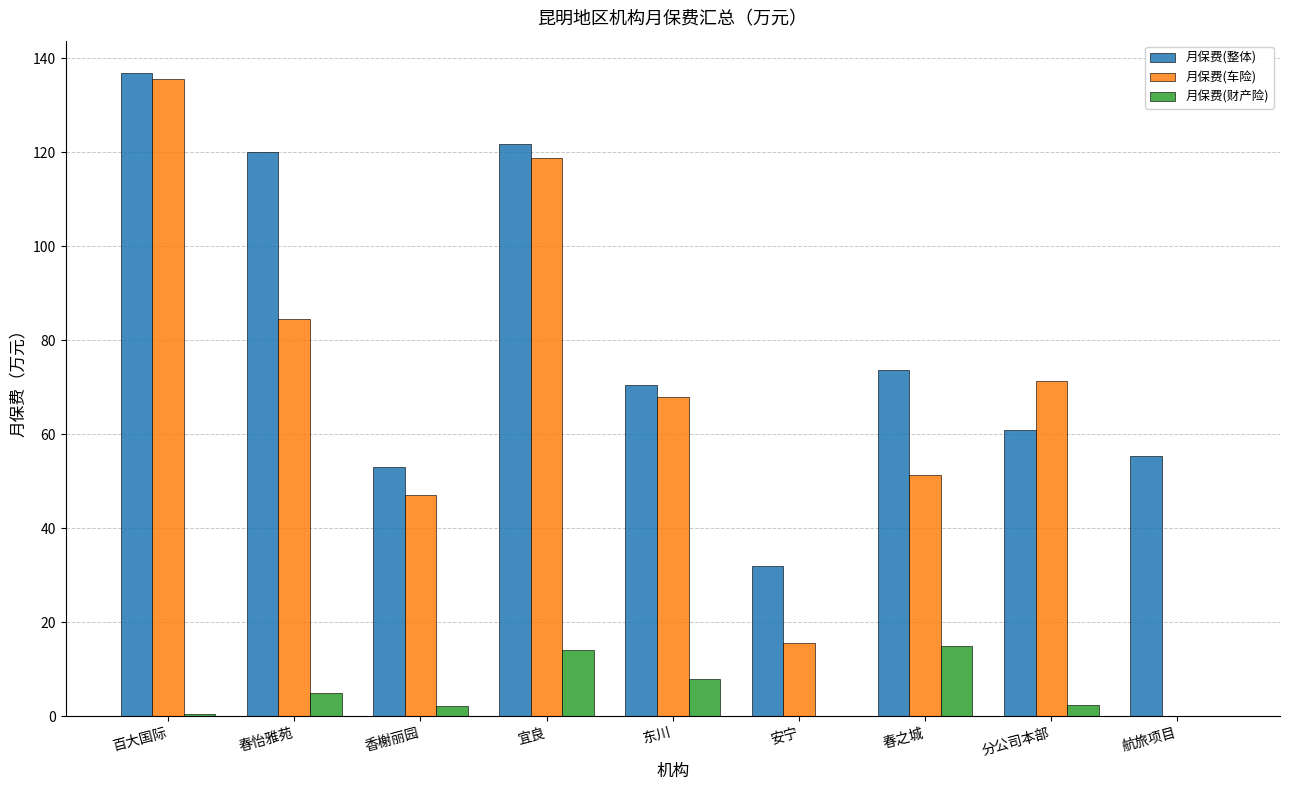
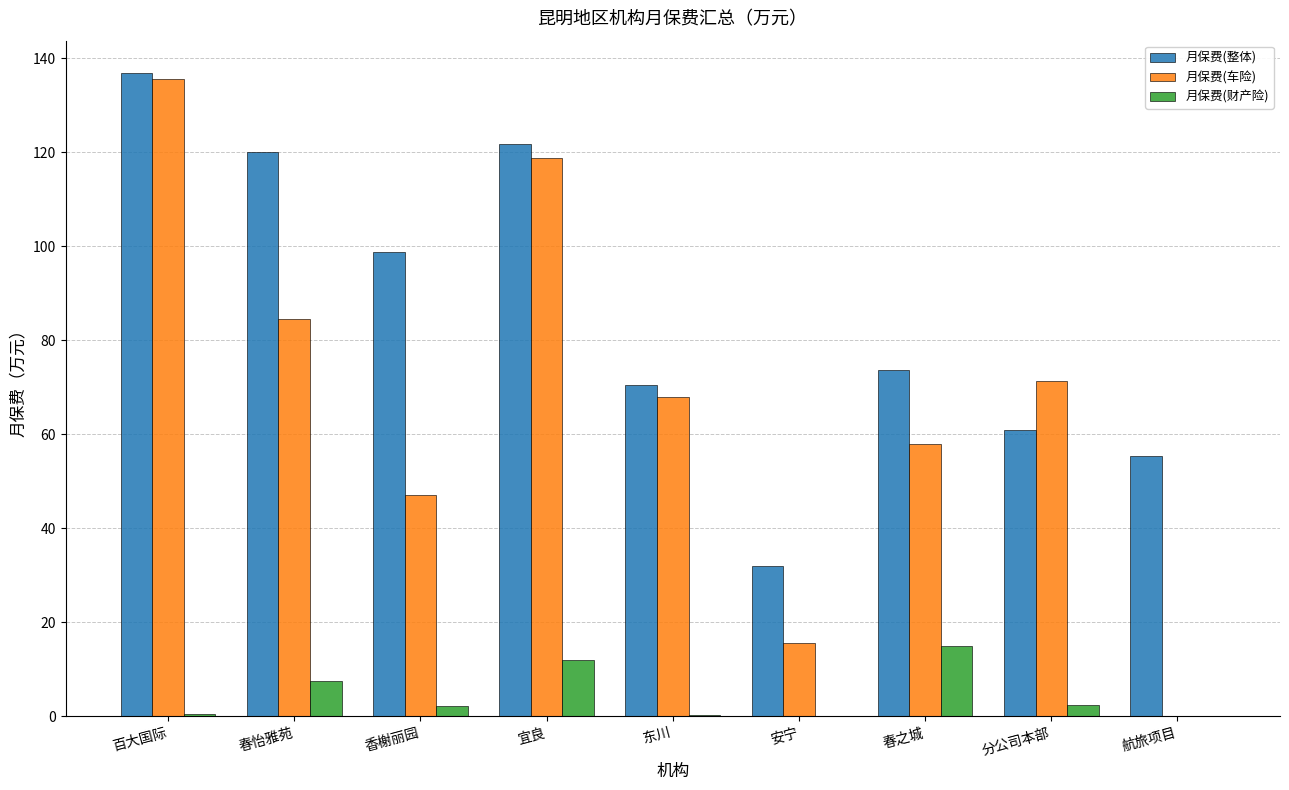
月保费(财产险), 春怡雅苑: 5 -> 8
月保费(整体), 香榭丽园: 53 -> 99
月保费(财产险), 宜良: 14 -> 12
月保费(财产险), 东川: 8 -> 0
月保费(车险), 春之城: 51 -> 58
